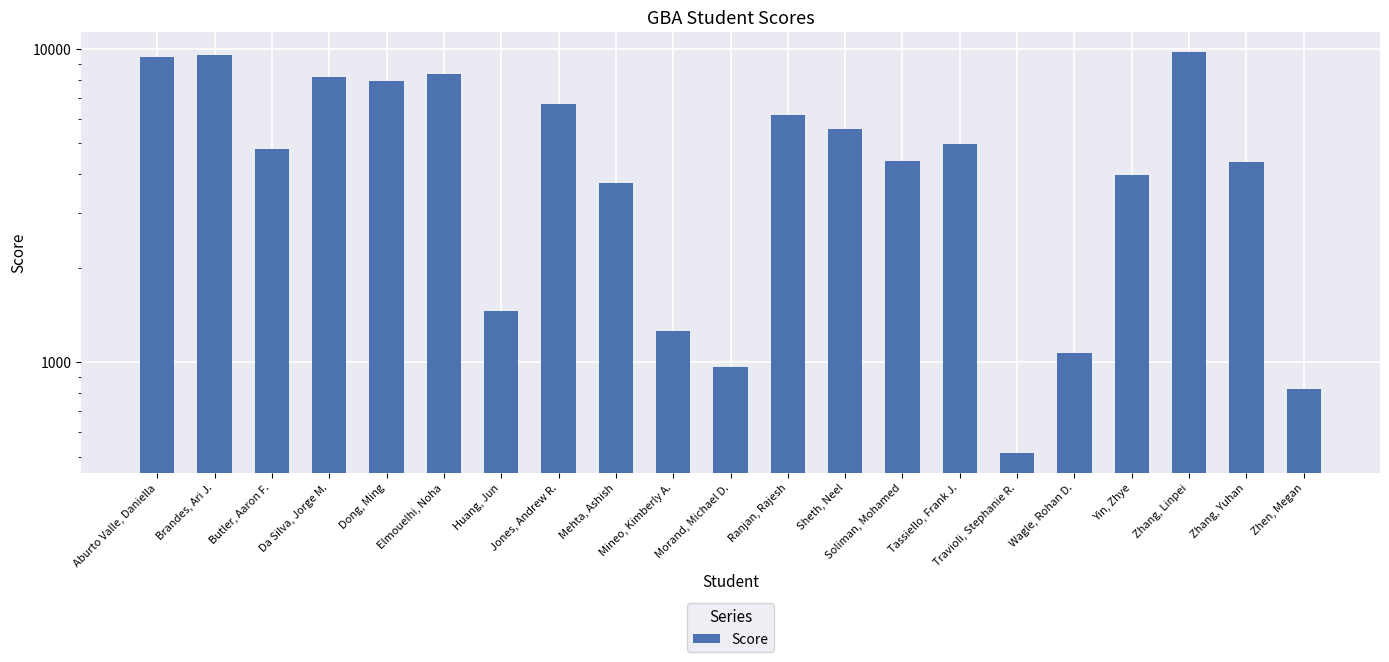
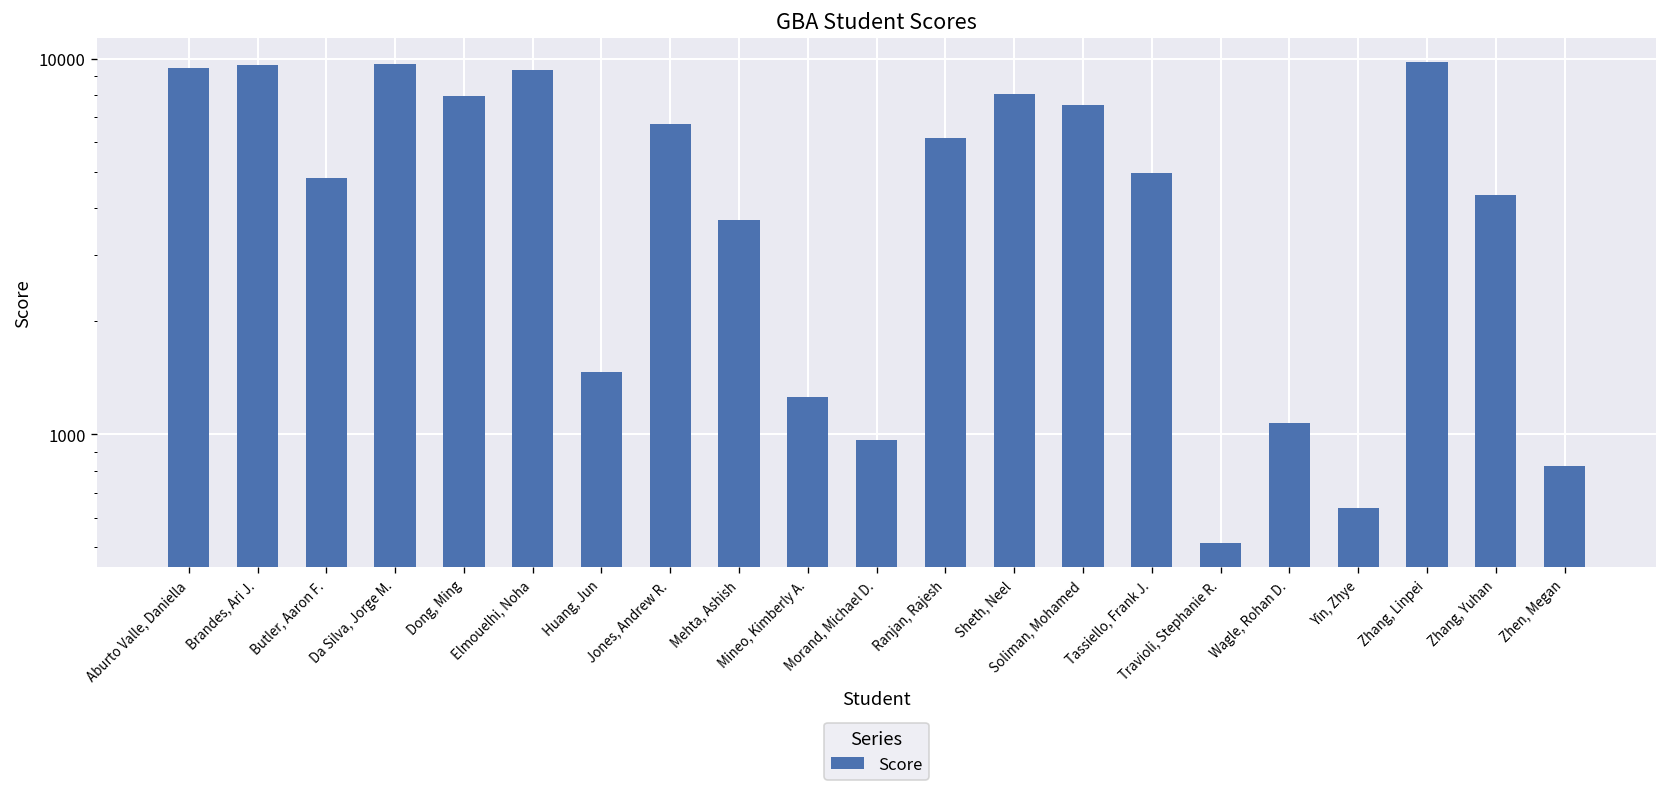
Da Silva, Jorge M.: 8200 -> 9700
Elmouelhi, Noha: 8300 -> 9400
Sheth, Neel: 5600 -> 8100
Soliman, Mohamed: 4400 -> 7500
Yin, Zhye: 4000 -> 640
